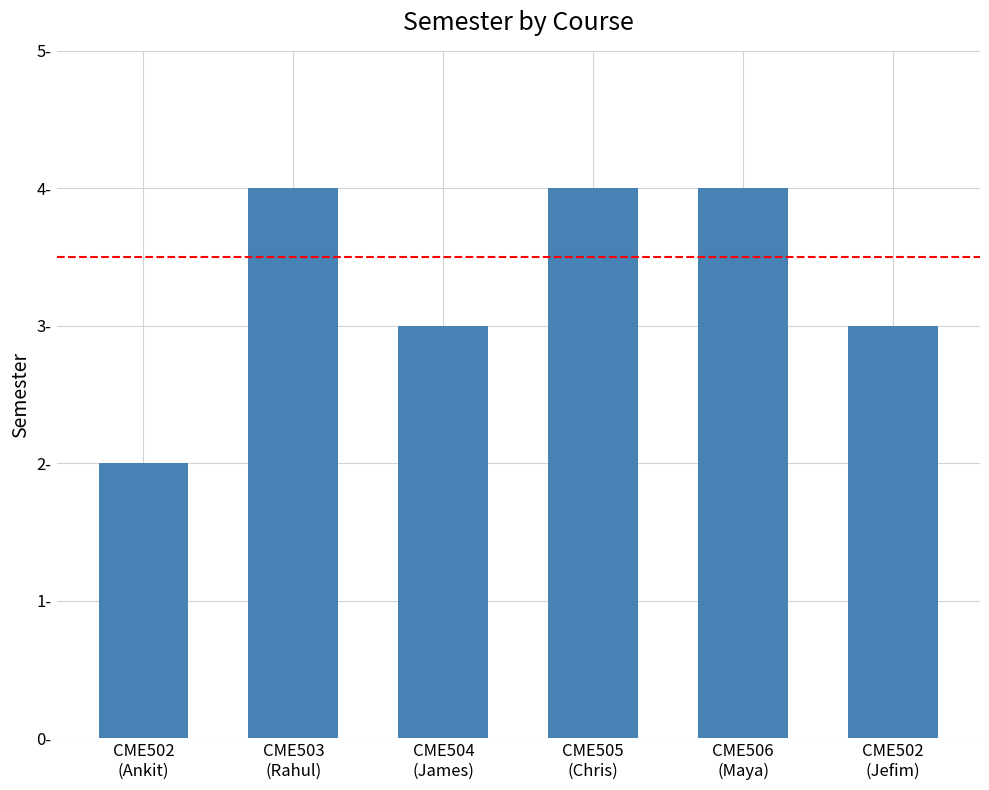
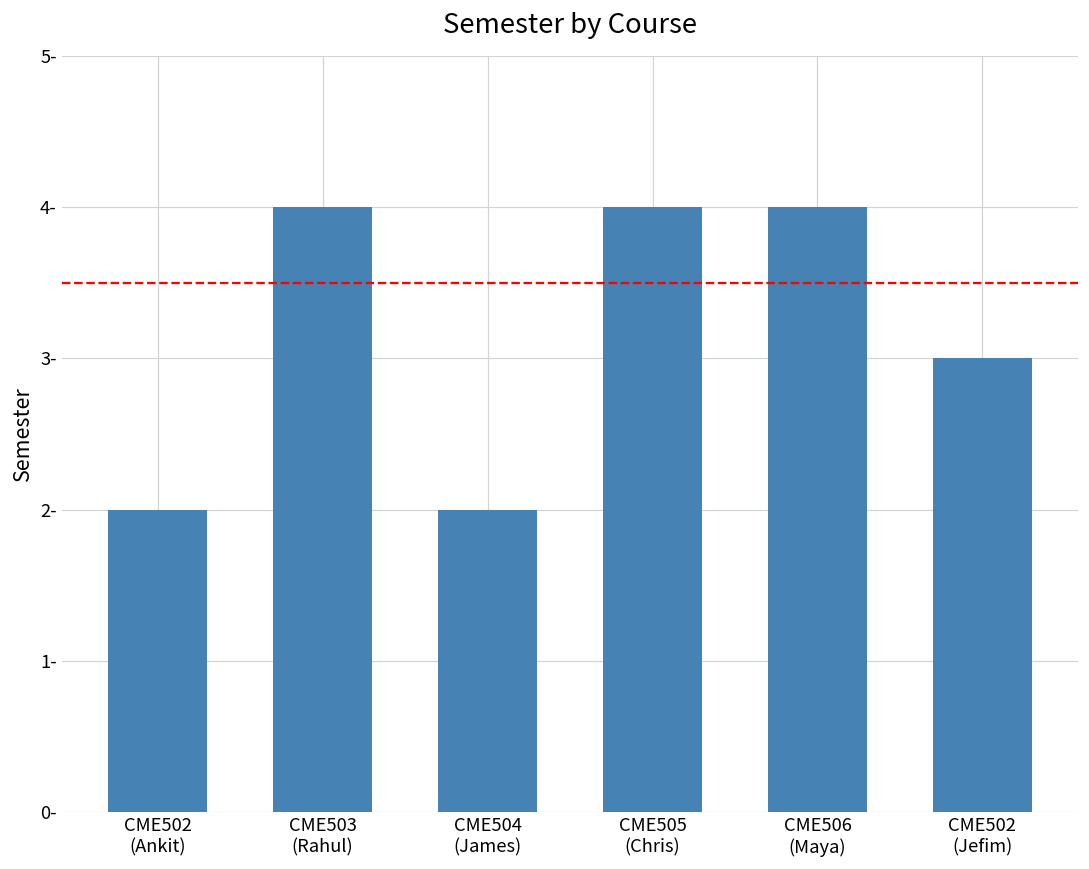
CME504 (James): 3- -> 2-
